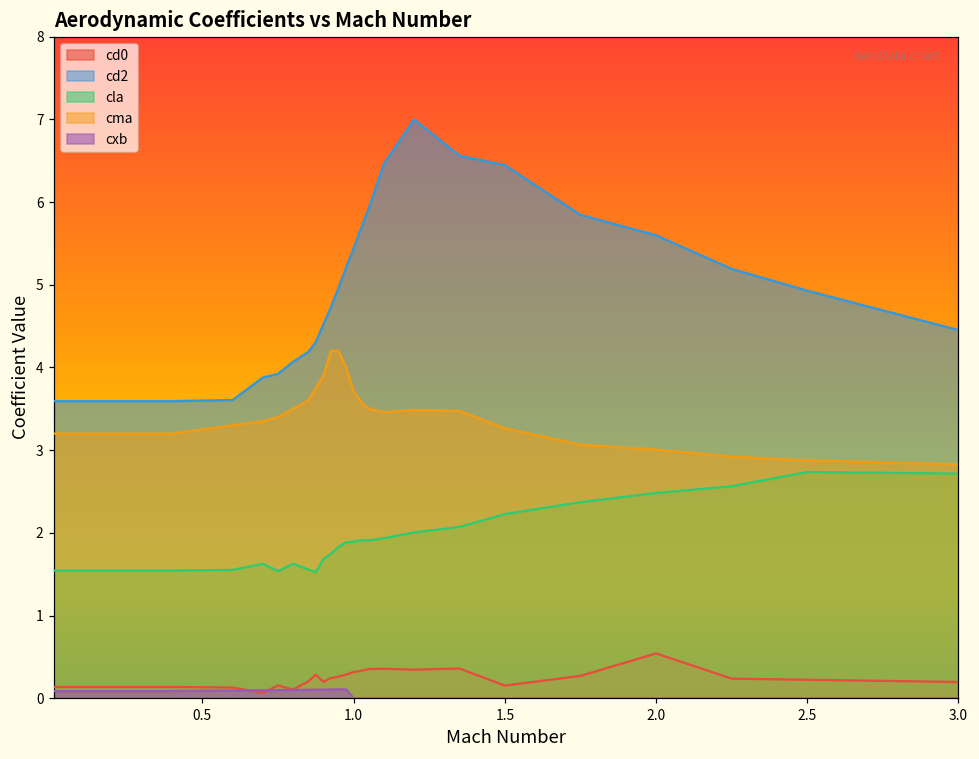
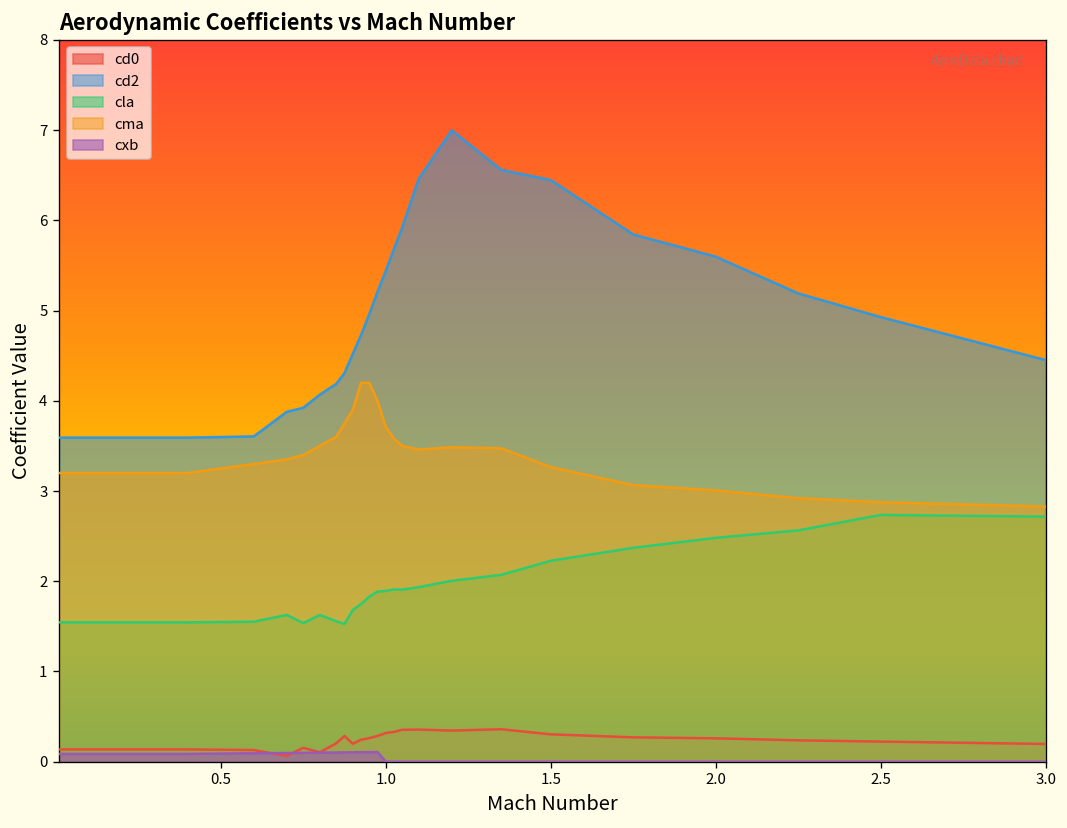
cd0, 1.5: 0.2 -> 0.3
cd0, 2.0: 0.5 -> 0.3
